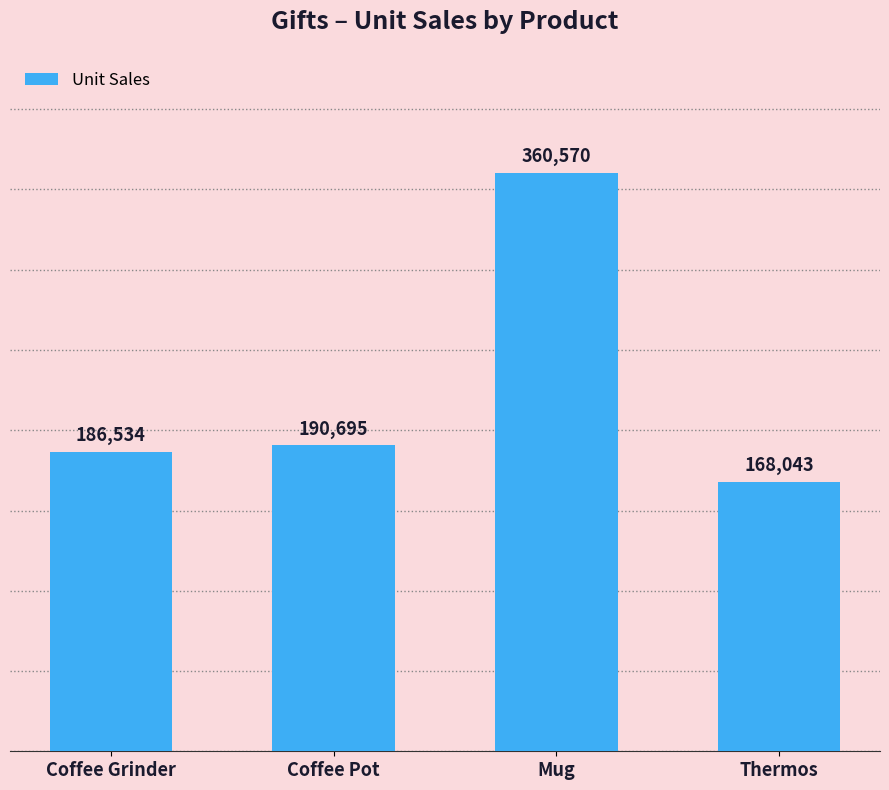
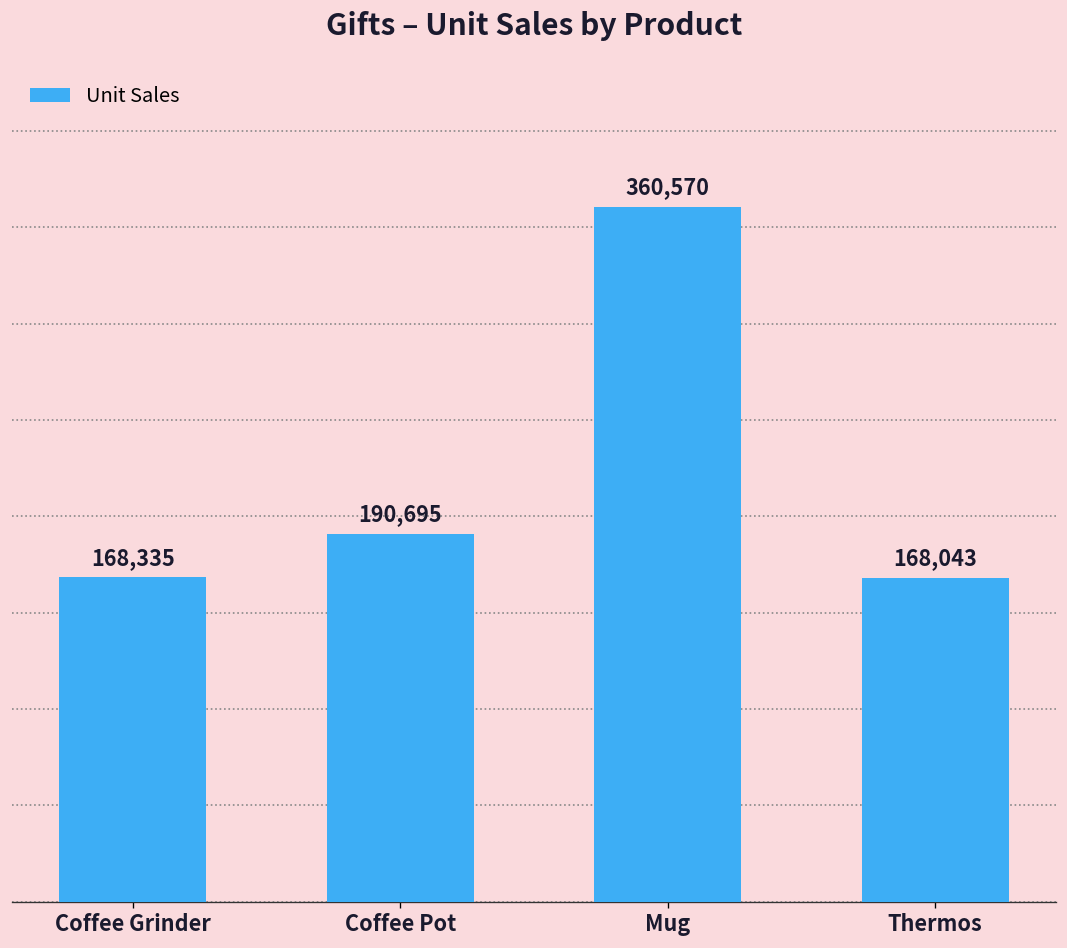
Coffee Grinder: 186,534 -> 168,335
